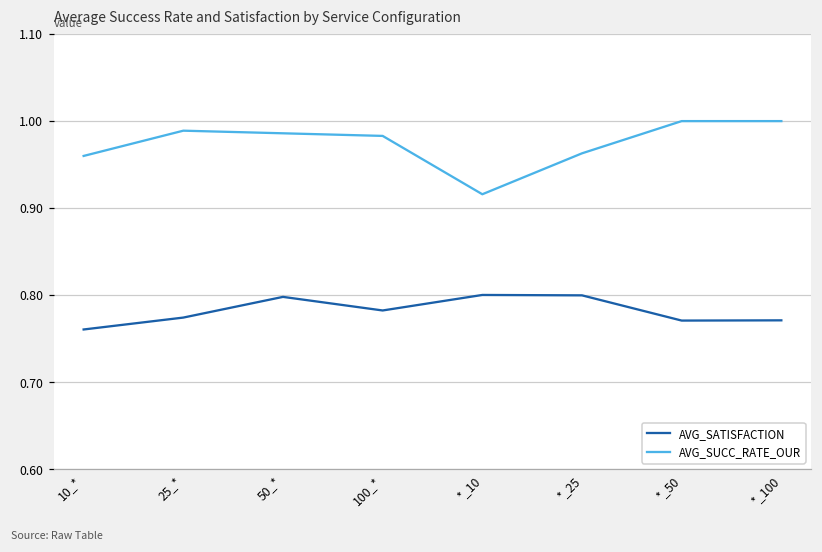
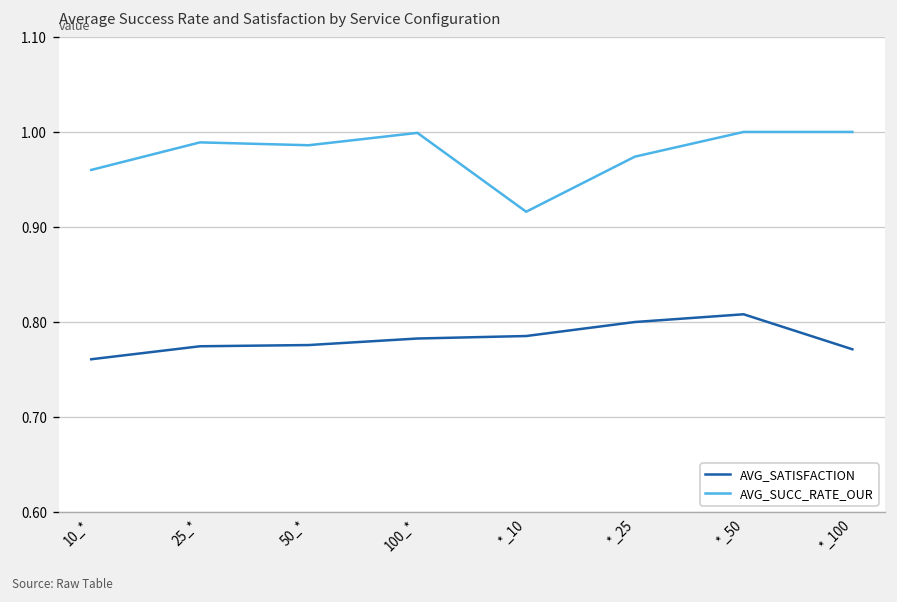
AVG_SATISFACTION, 50_*: 0.80 -> 0.78
AVG_SUCC_RATE_OUR, 100_*: 0.98 -> 1.00
AVG_SATISFACTION, *_10: 0.80 -> 0.79
AVG_SUCC_RATE_OUR, *_25: 0.96 -> 0.97
AVG_SATISFACTION, *_50: 0.77 -> 0.81
